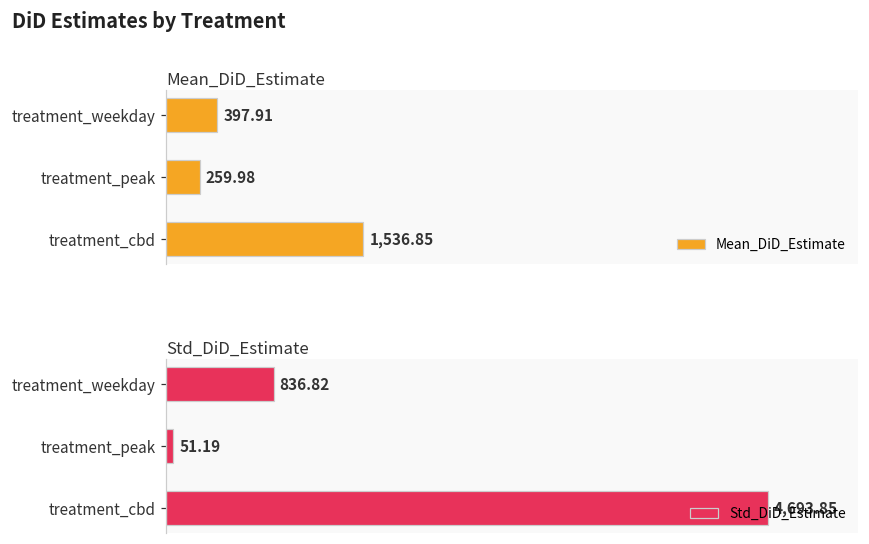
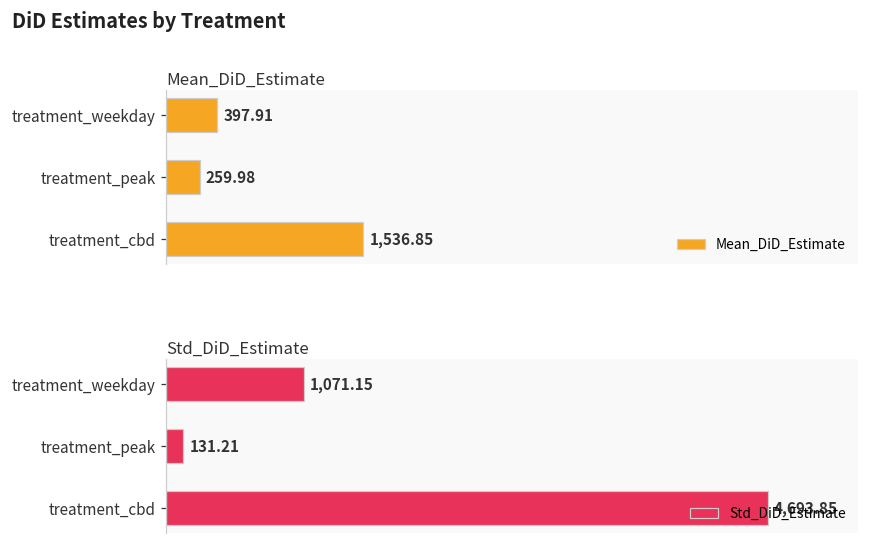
Std_DiD_Estimate, treatment_weekday: 836.82 -> 1,071.15
Std_DiD_Estimate, treatment_peak: 51.19 -> 131.21
